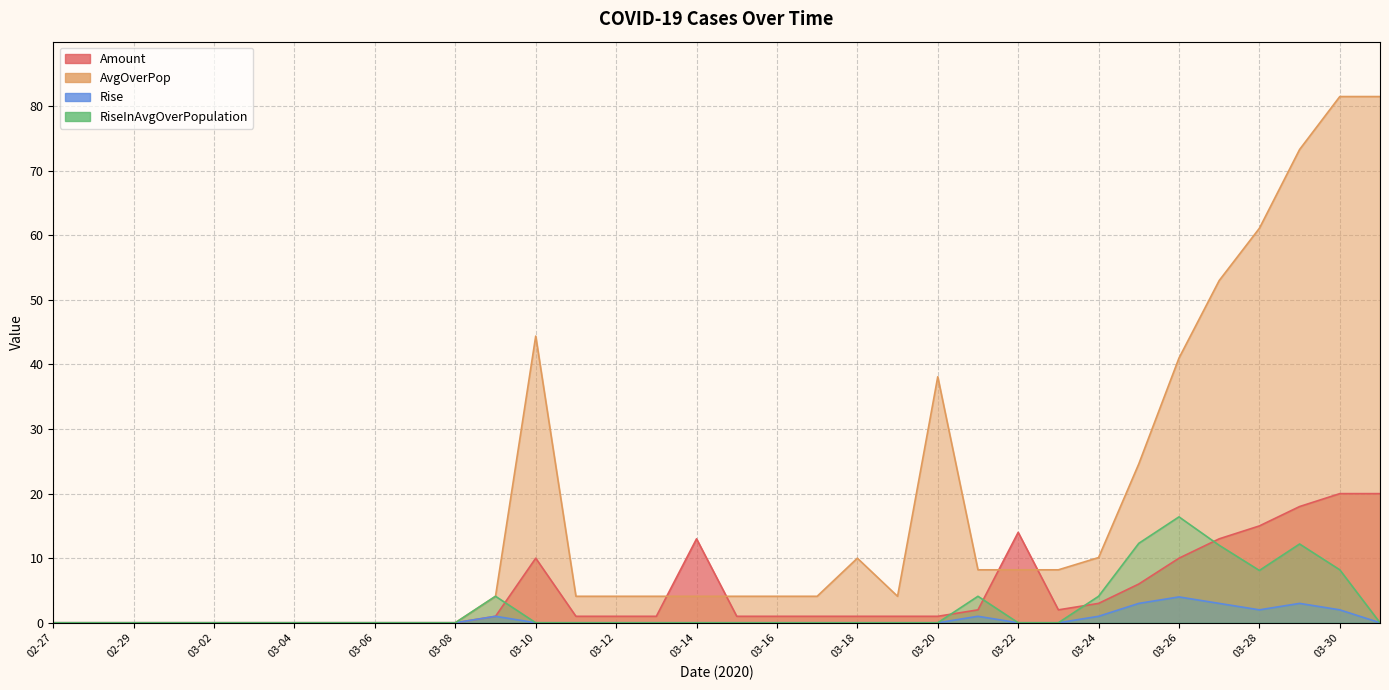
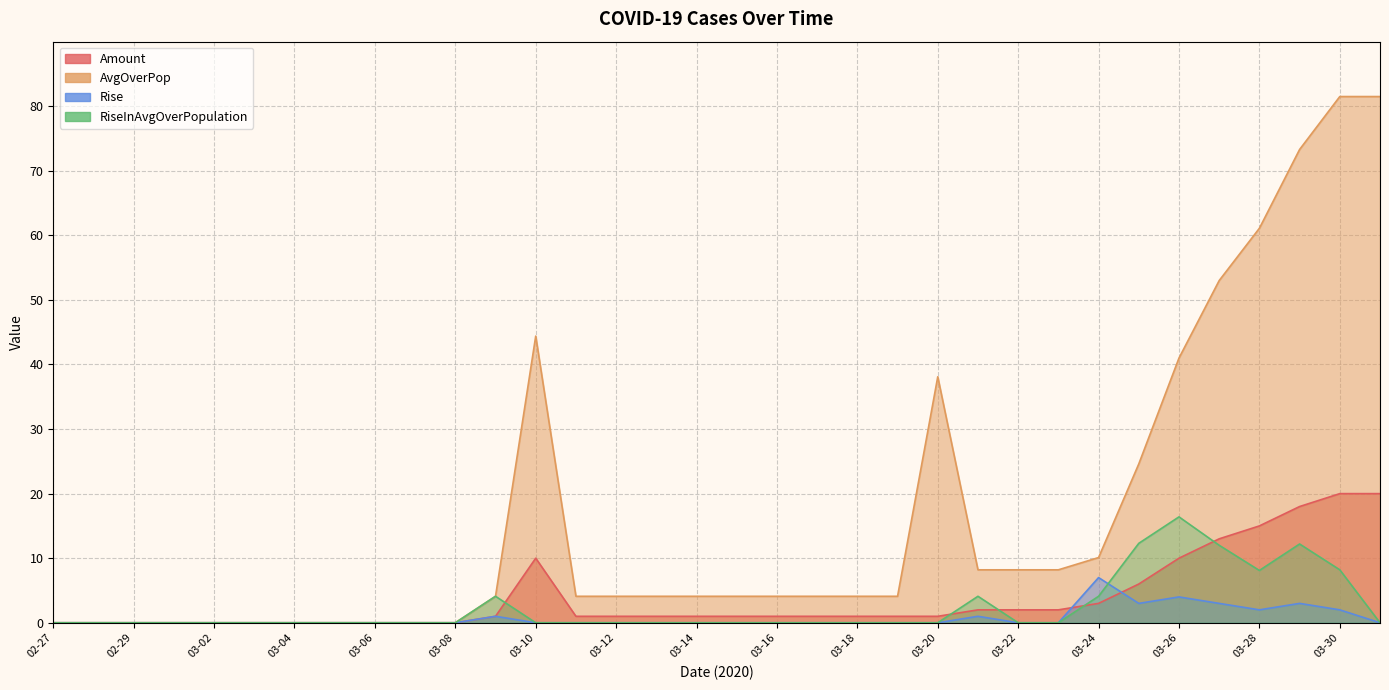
Amount, 03-14: 13 -> 1
AvgOverPop, 03-18: 10 -> 4
Amount, 03-22: 14 -> 2
Rise, 03-24: 1 -> 7
